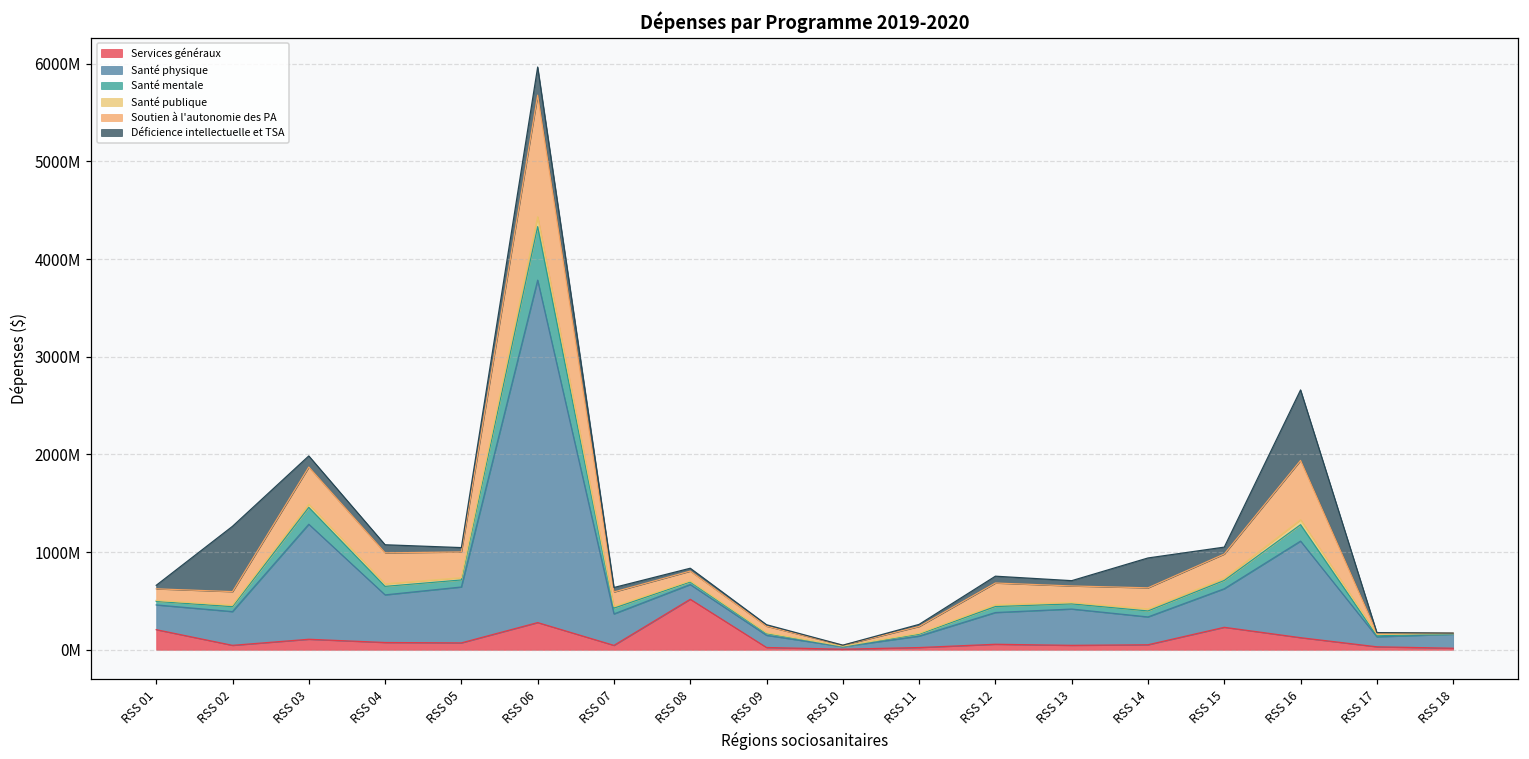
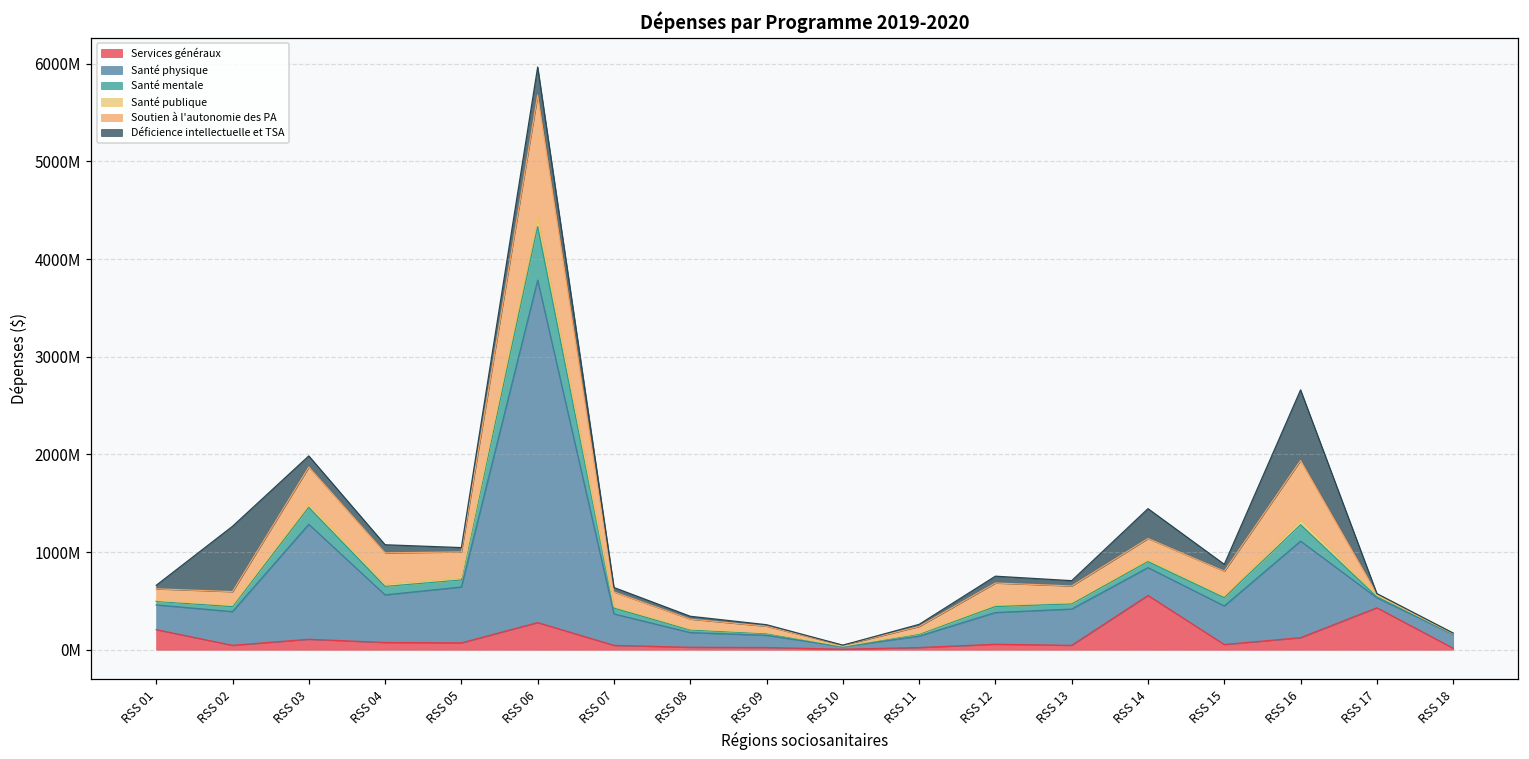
Services généraux, RSS 08: 500000000 -> 0
Services généraux, RSS 14: 100000000 -> 600000000
Services généraux, RSS 15: 200000000 -> 100000000
Services généraux, RSS 17: 0 -> 400000000
